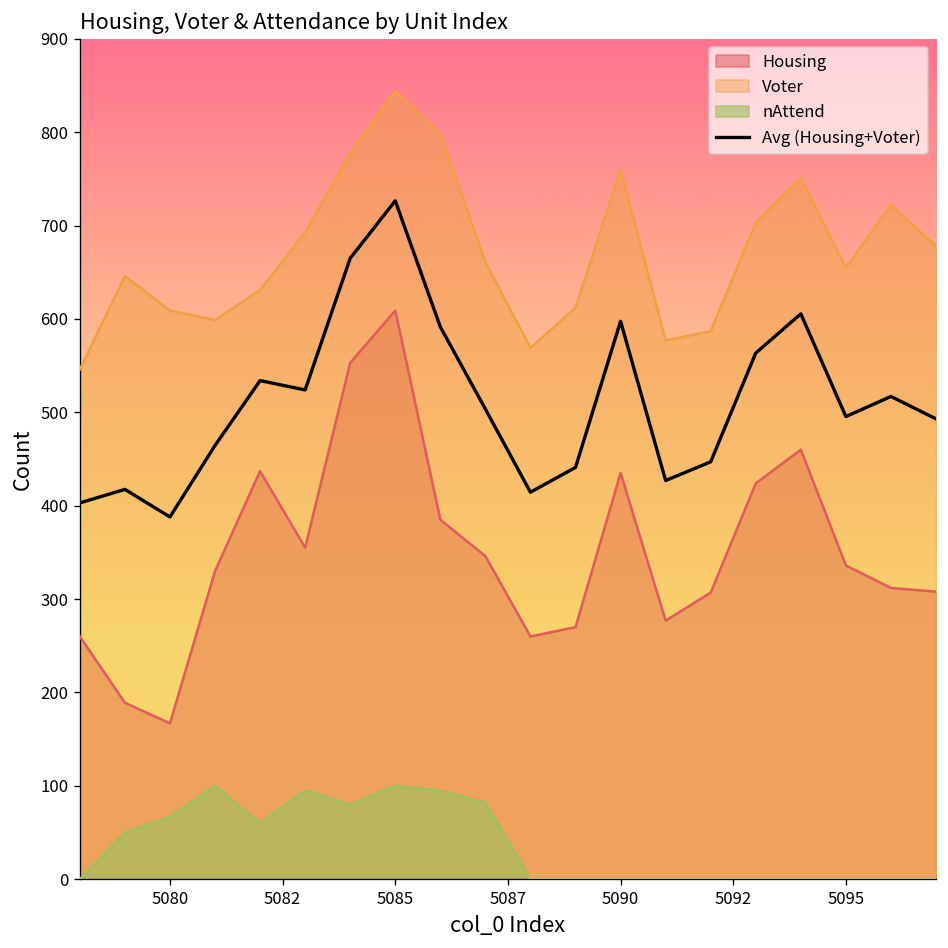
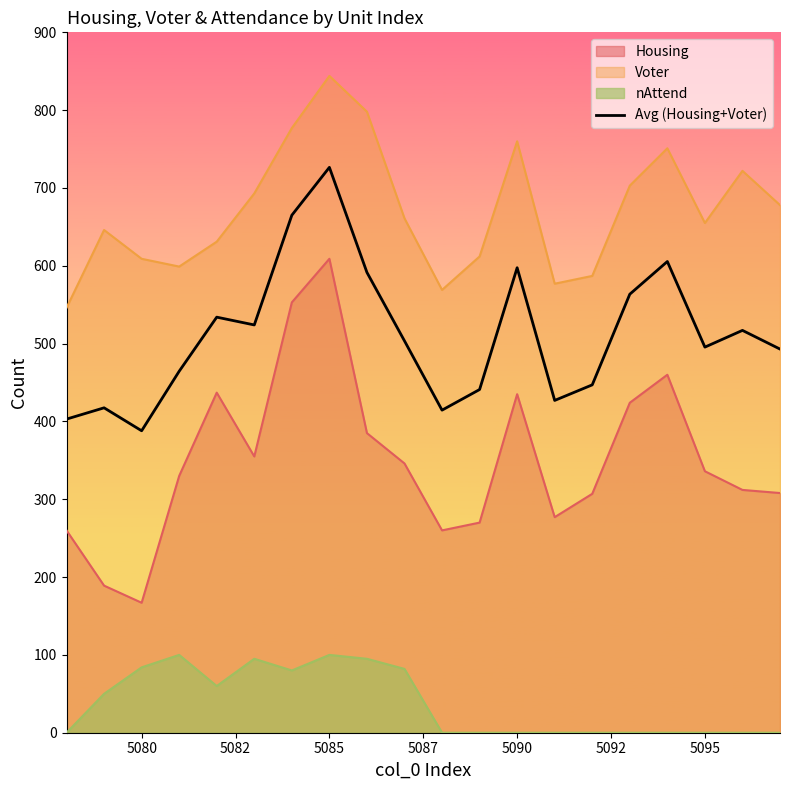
nAttend, 5080: 70 -> 80
